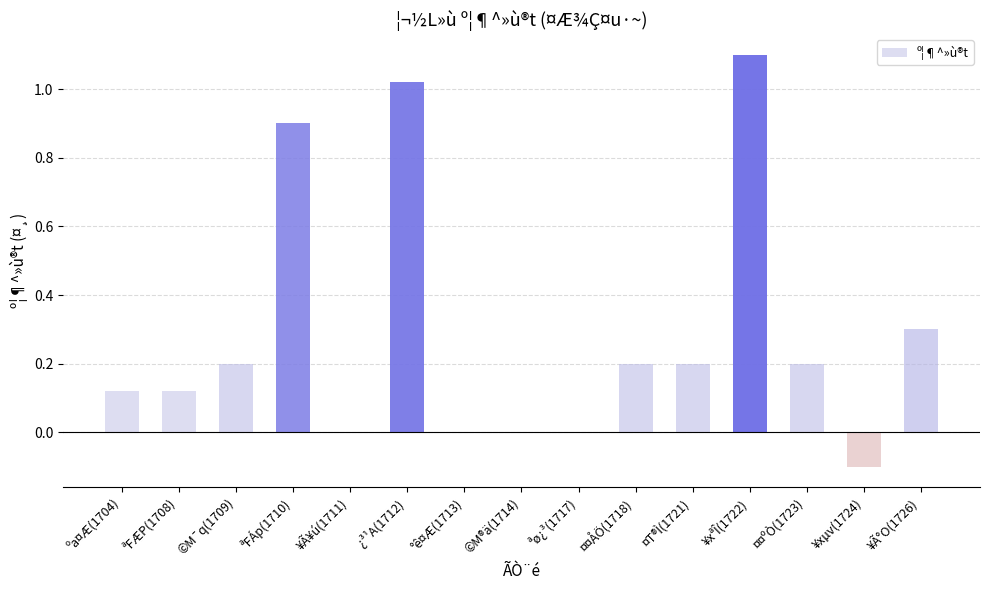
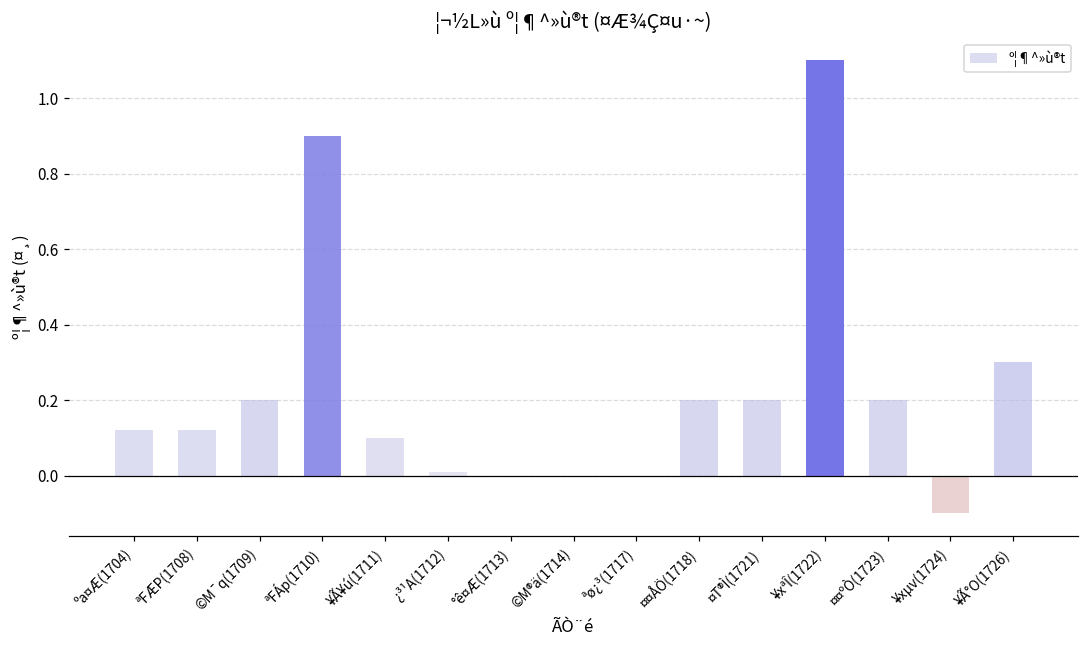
¥Ã¥ú(1711): 0.0 -> 0.1
¿³¹A(1712): 1.02 -> 0.01
